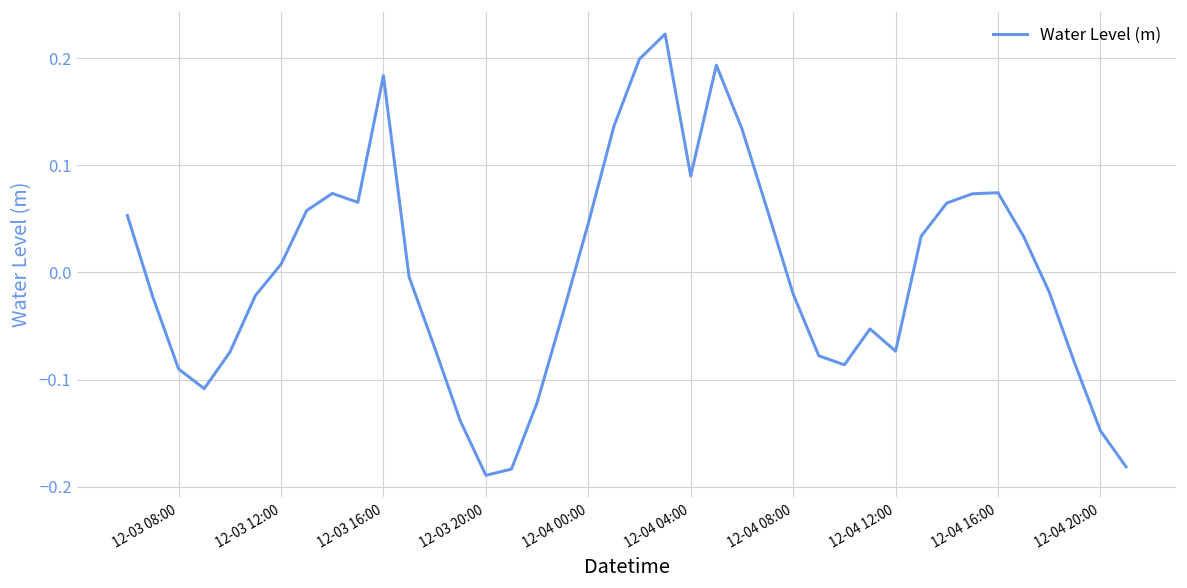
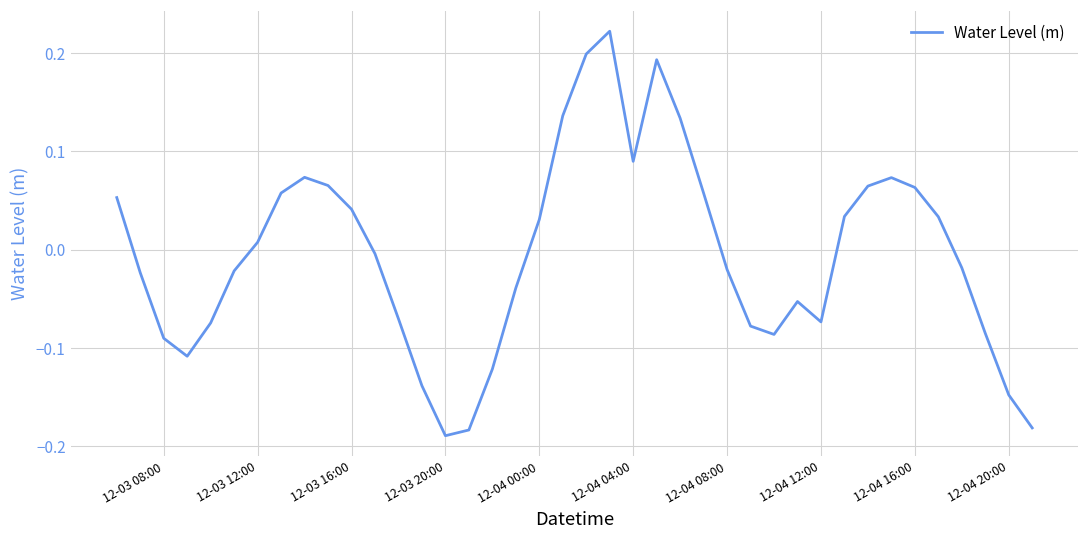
12-03 16:00: 0.18 -> 0.04
12-04 00:00: 0.05 -> 0.03
12-04 16:00: 0.07 -> 0.06
